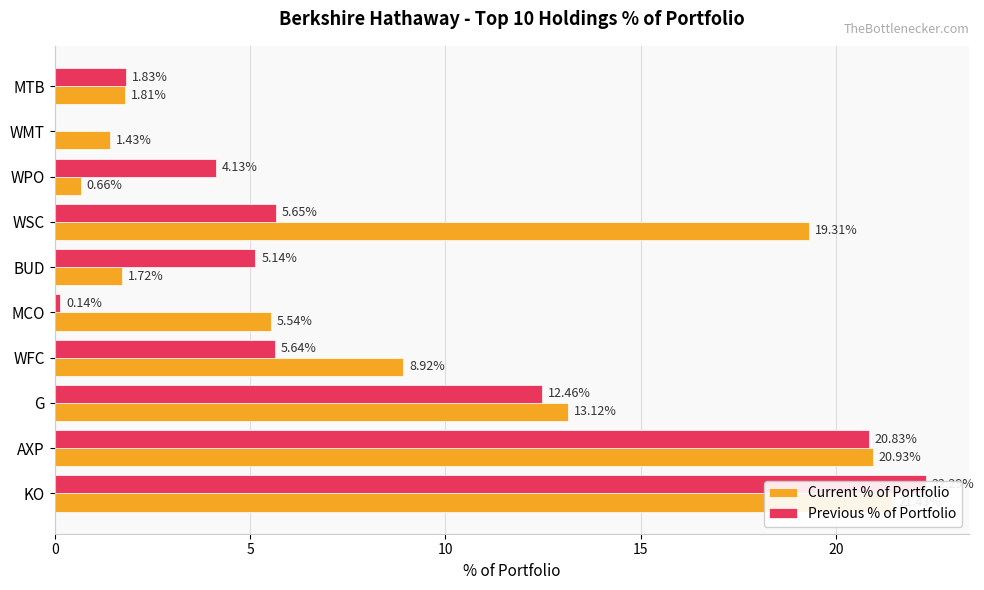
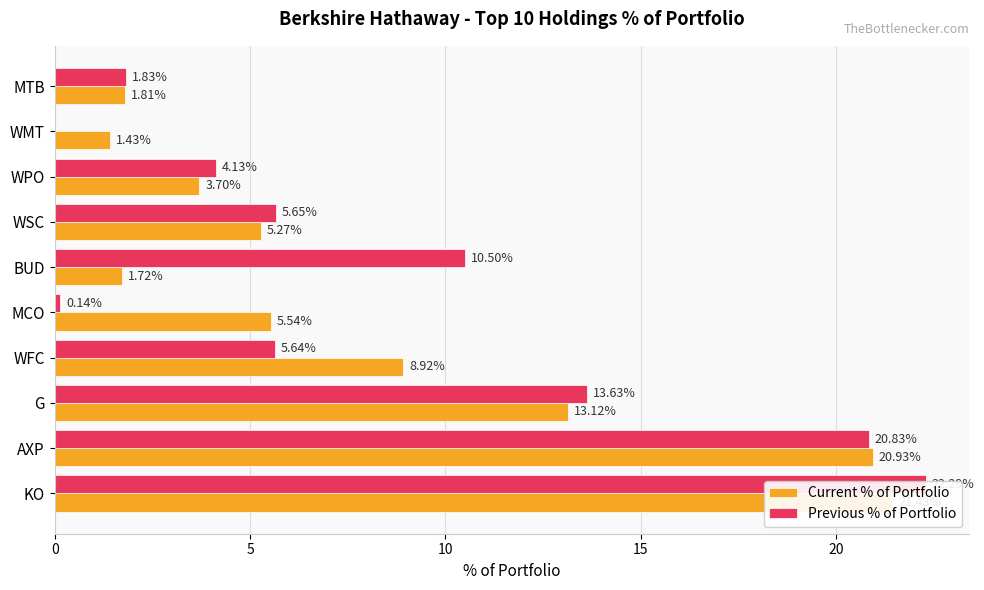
Current % of Portfolio, WPO: 0.66% -> 3.70%
Current % of Portfolio, WSC: 19.31% -> 5.27%
Previous % of Portfolio, BUD: 5.14% -> 10.50%
Previous % of Portfolio, G: 12.46% -> 13.63%
